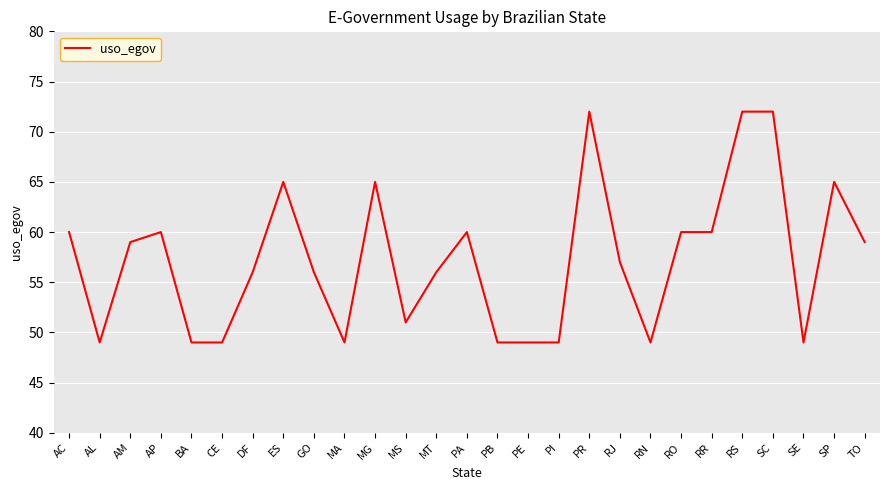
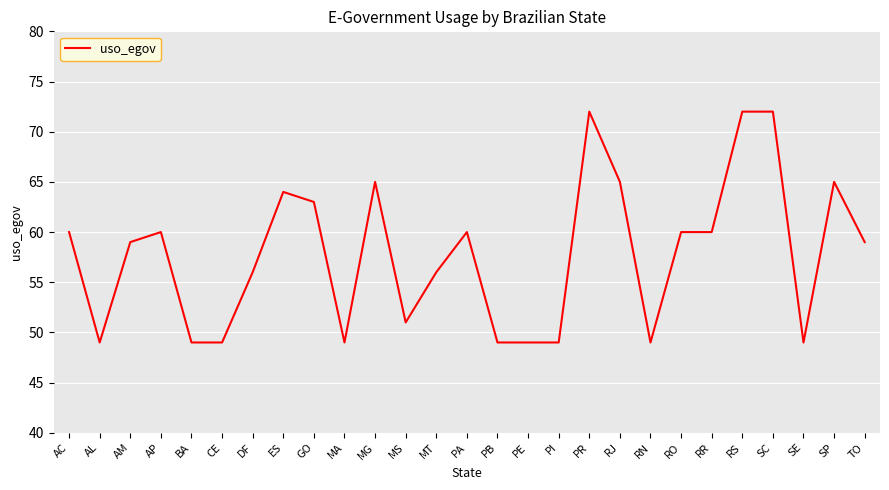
ES: 65 -> 64
GO: 56 -> 63
RJ: 57 -> 65
